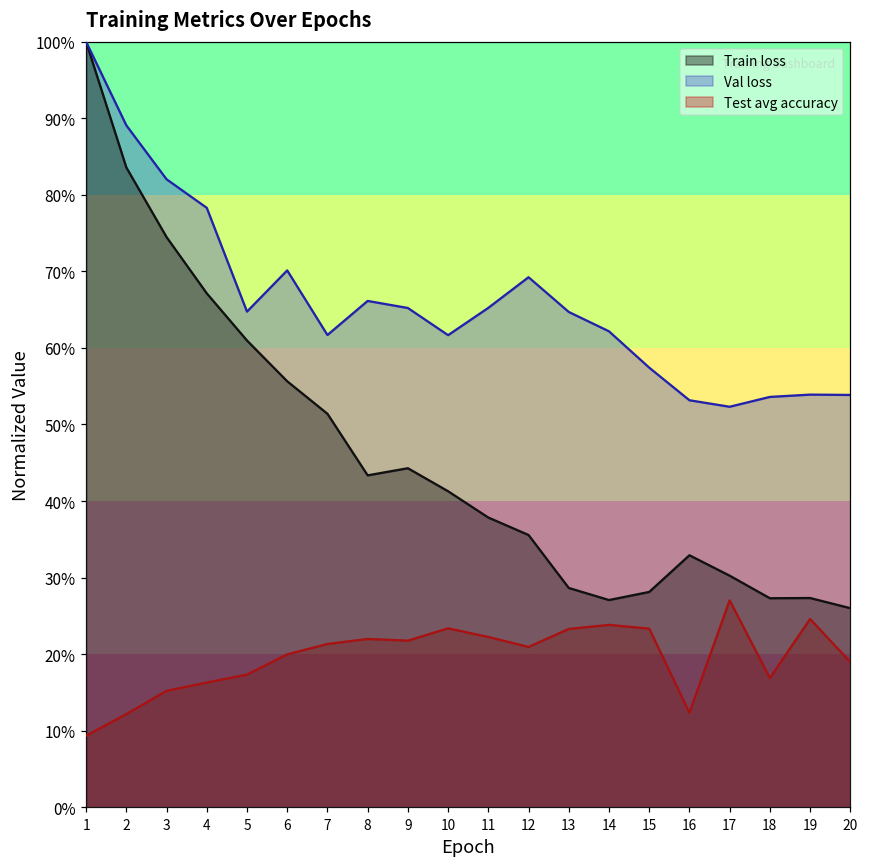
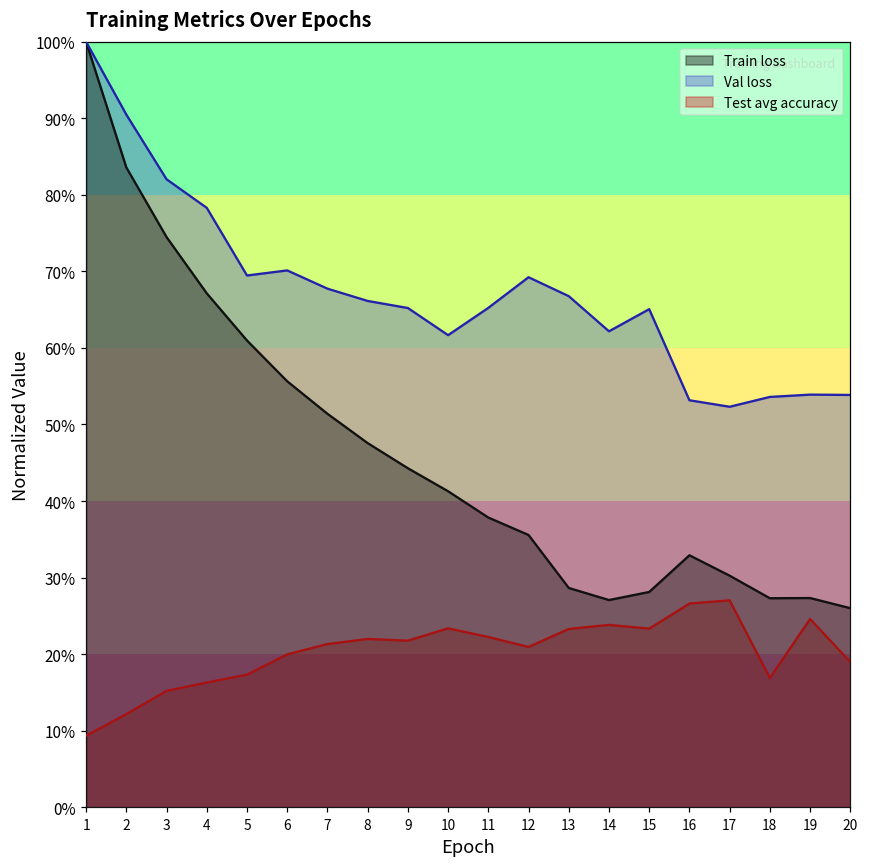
Val loss, 2: 89% -> 90%
Val loss, 5: 65% -> 69%
Val loss, 7: 62% -> 68%
Train loss, 8: 43% -> 48%
Val loss, 13: 65% -> 67%
Val loss, 15: 57% -> 65%
Test avg accuracy, 16: 12% -> 27%
